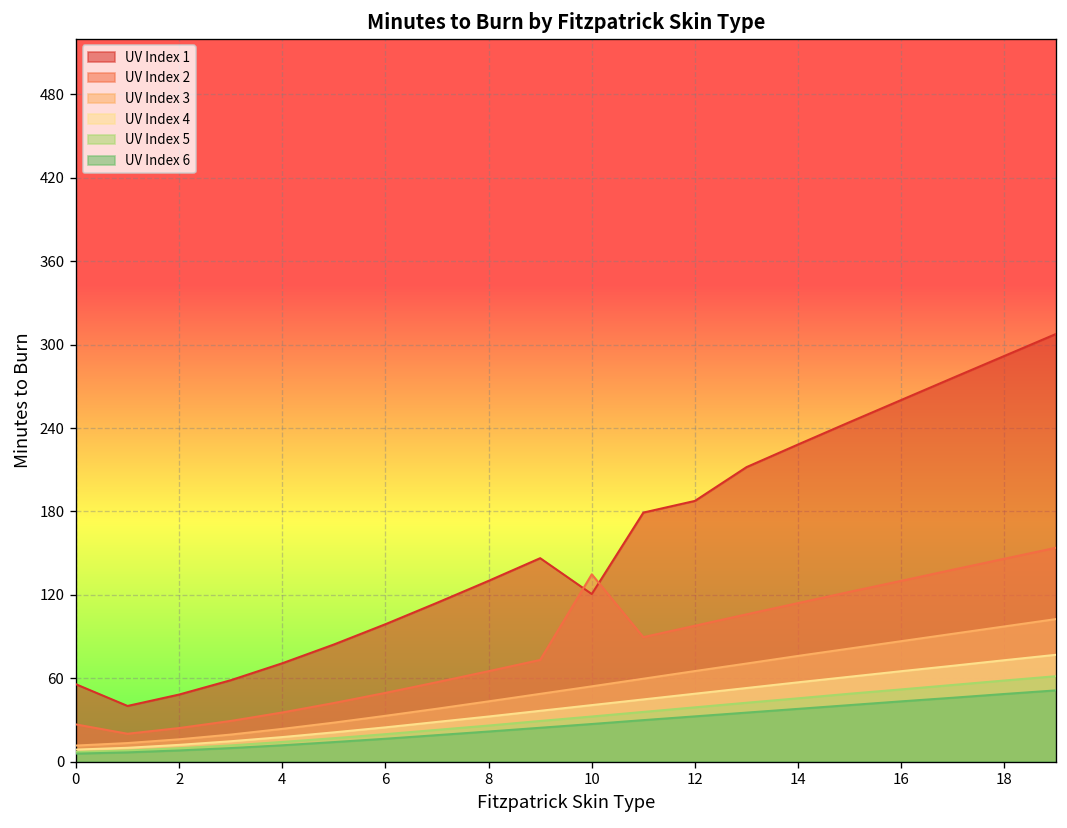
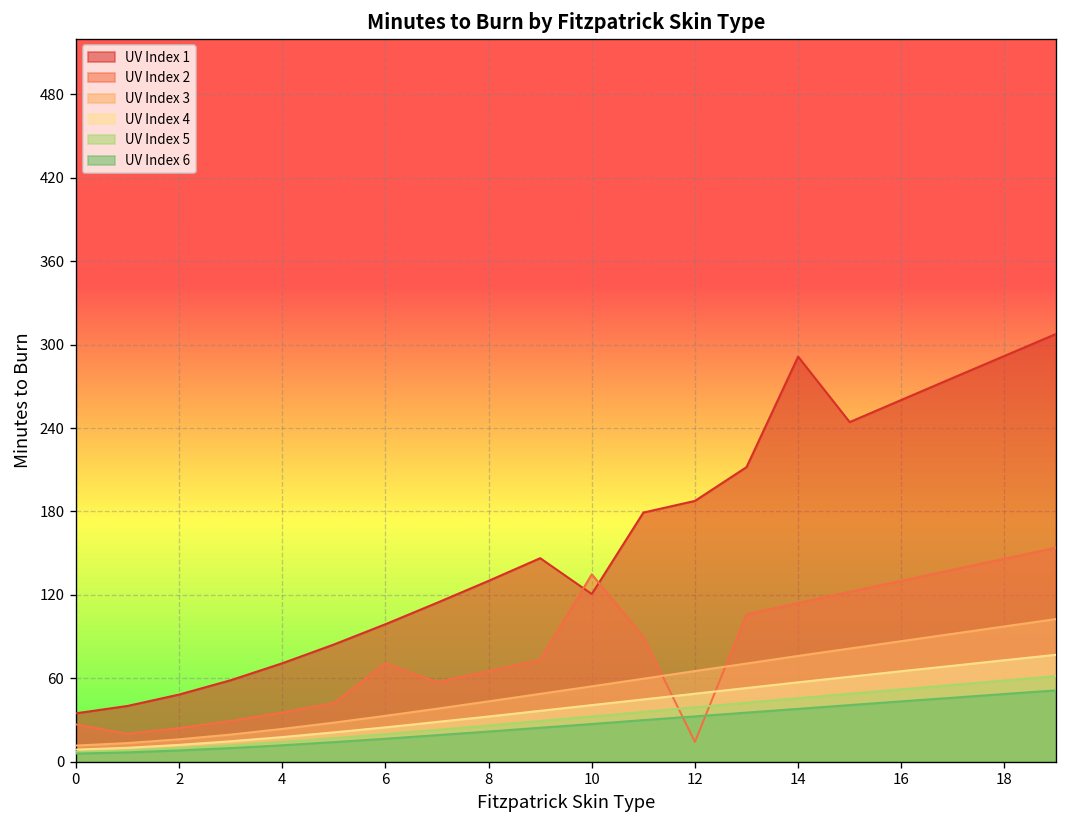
UV Index 1, 0: 56 -> 35
UV Index 2, 6: 50 -> 71
UV Index 2, 12: 98 -> 14
UV Index 1, 14: 228 -> 291
